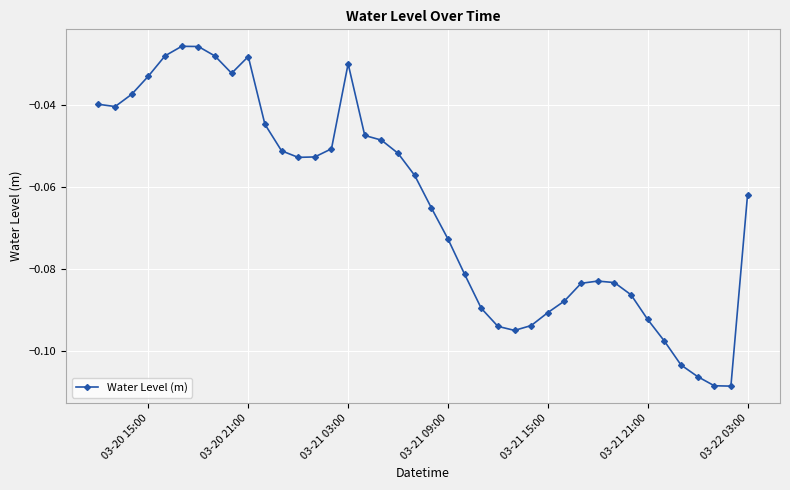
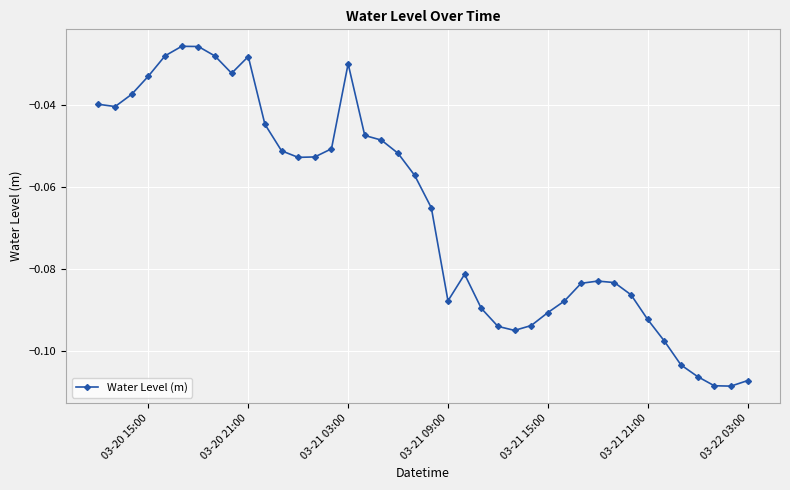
03-21 09:00: -0.073 -> -0.088
03-22 03:00: -0.062 -> -0.107
